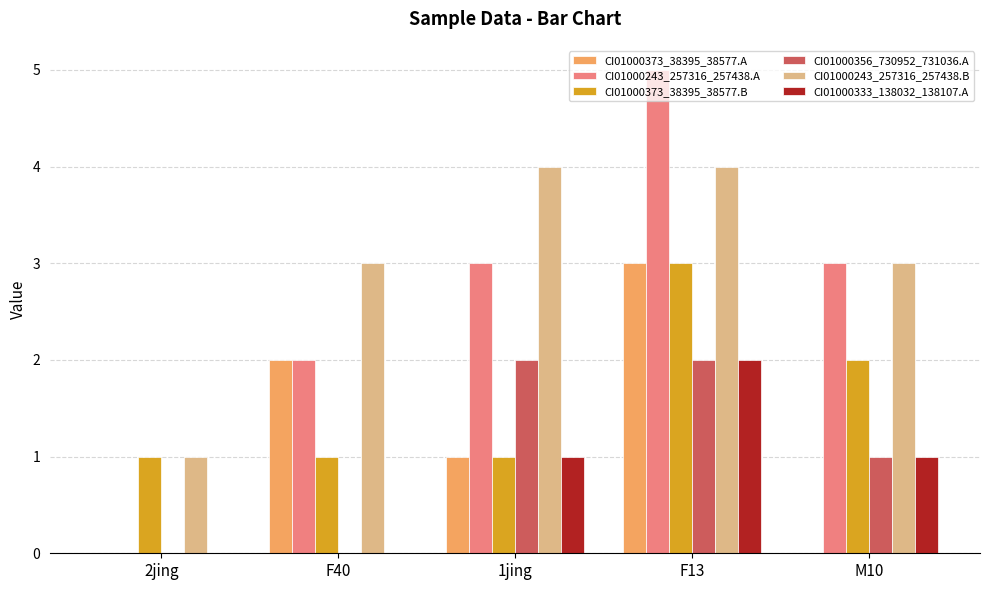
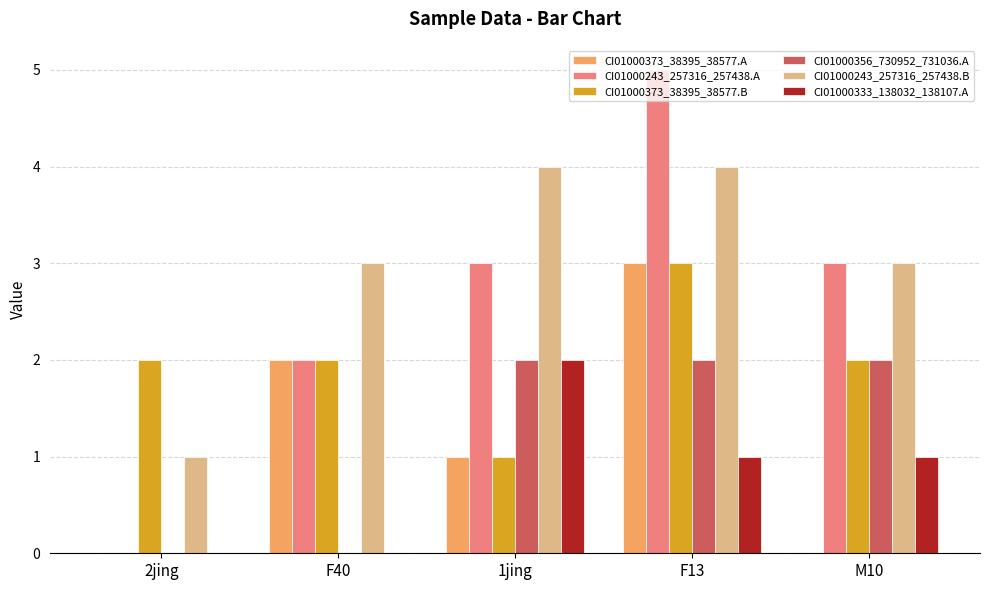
CI01000373_38395_38577.B, 2jing: 1 -> 2
CI01000373_38395_38577.B, F40: 1 -> 2
CI01000333_138032_138107.A, 1jing: 1 -> 2
CI01000333_138032_138107.A, F13: 2 -> 1
CI01000356_730952_731036.A, M10: 1 -> 2
